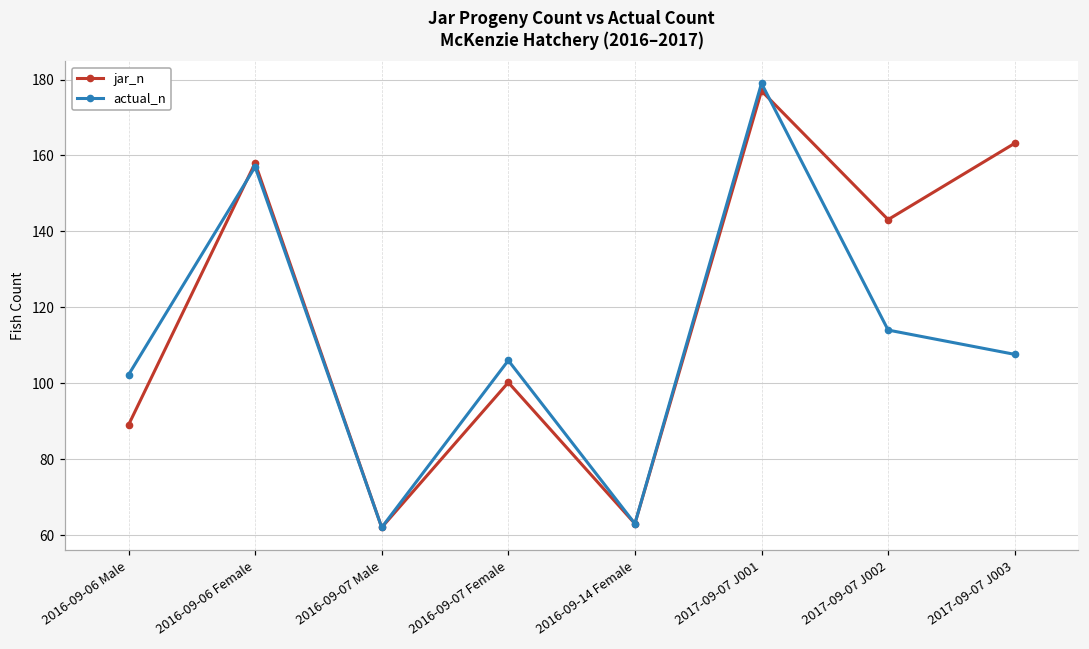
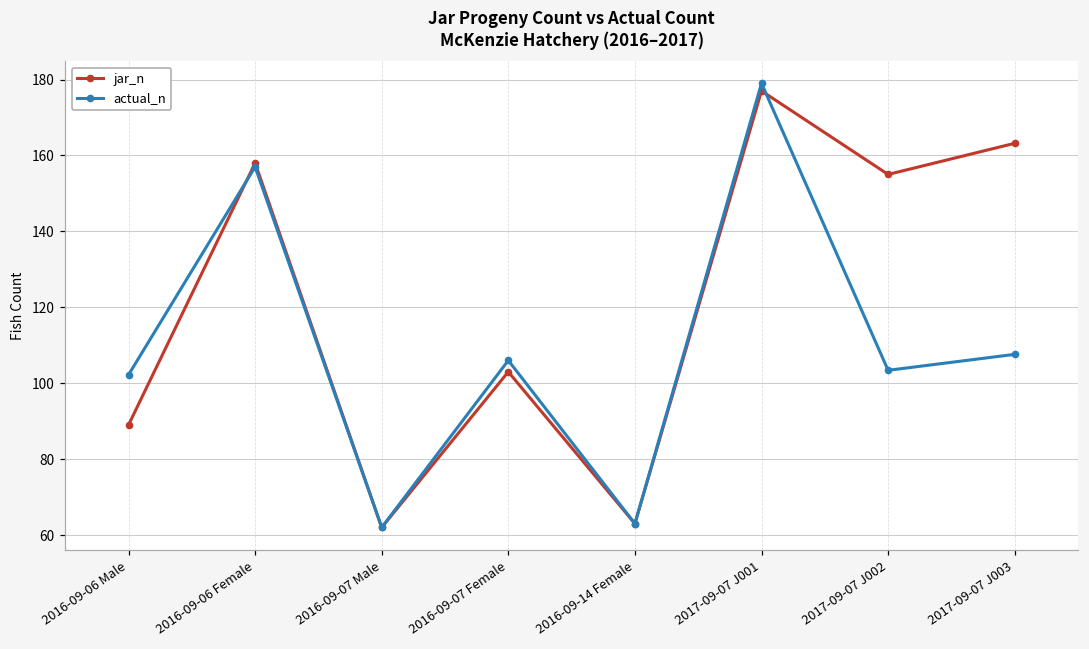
jar_n, 2016-09-07 Female: 100 -> 103
jar_n, 2017-09-07 J002: 143 -> 155
actual_n, 2017-09-07 J002: 114 -> 103
